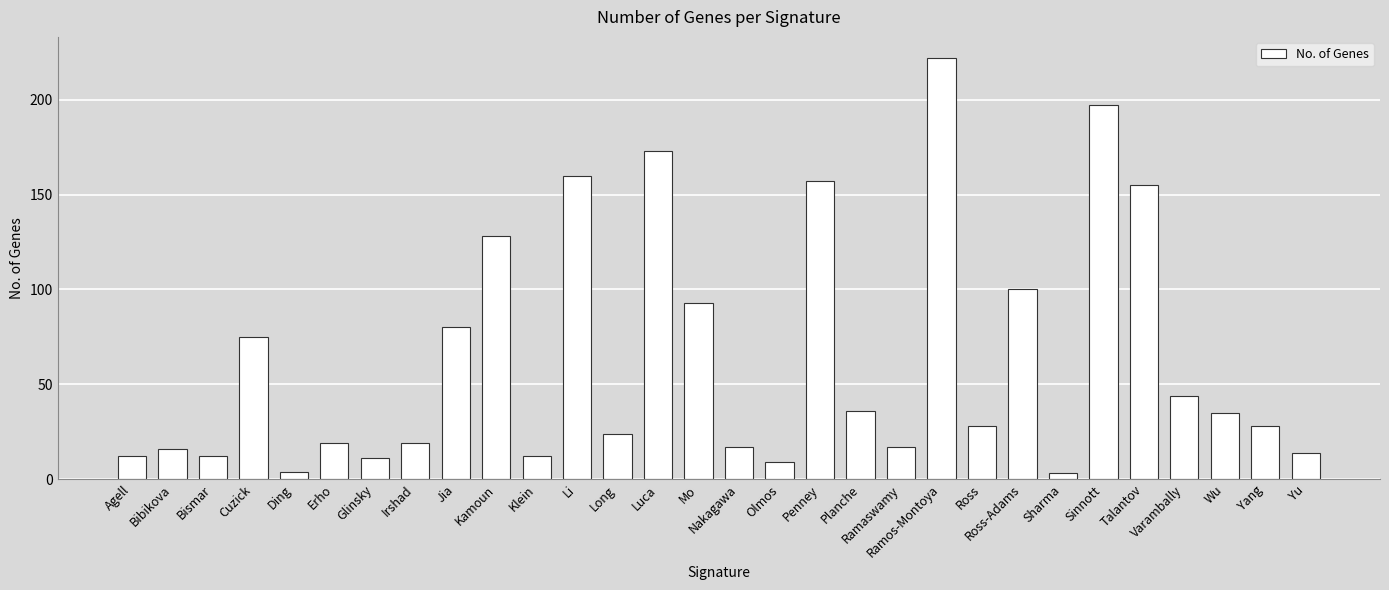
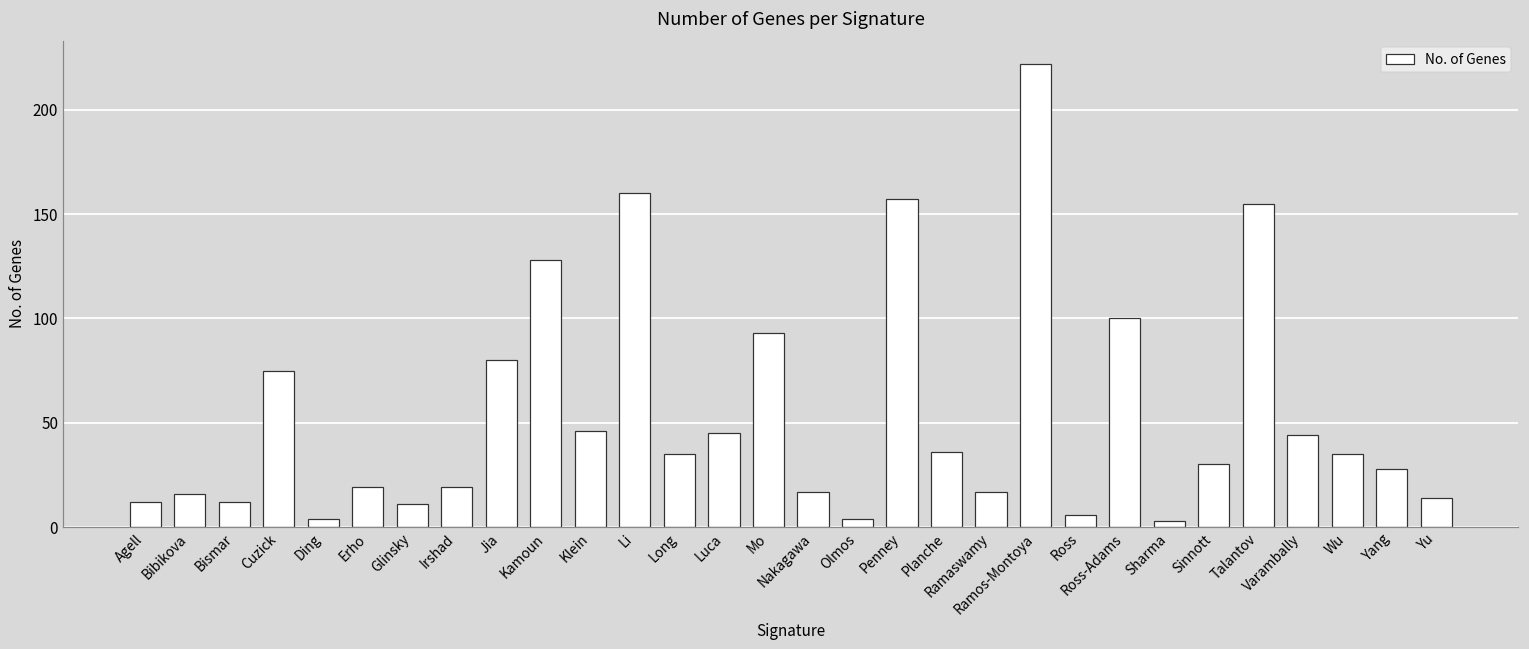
Klein: 12 -> 46
Long: 24 -> 35
Luca: 173 -> 45
Olmos: 9 -> 4
Ross: 28 -> 6
Sinnott: 197 -> 30
